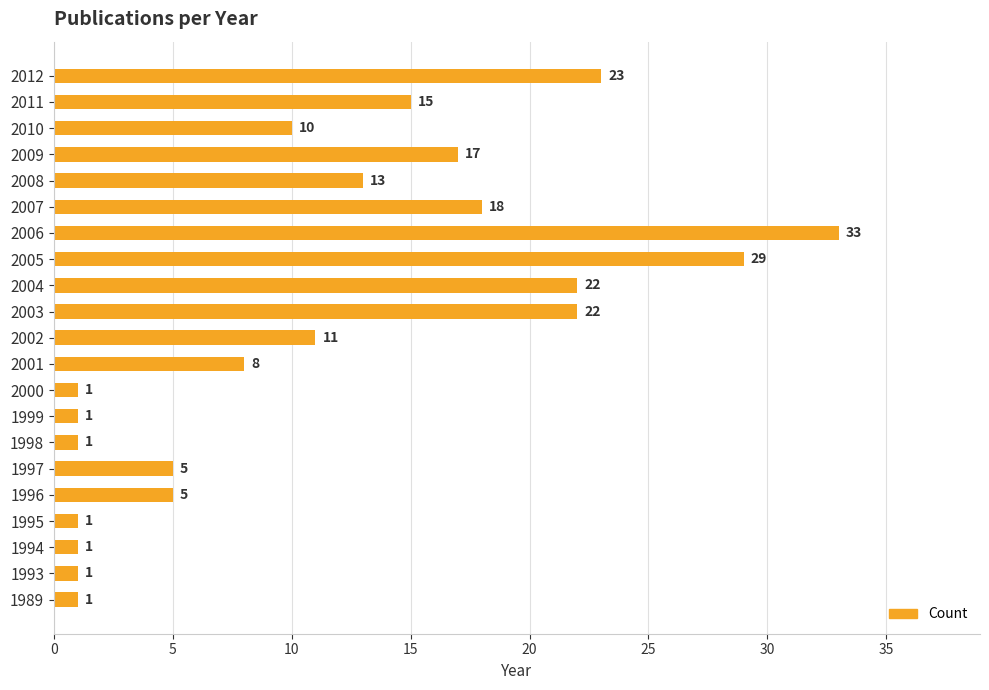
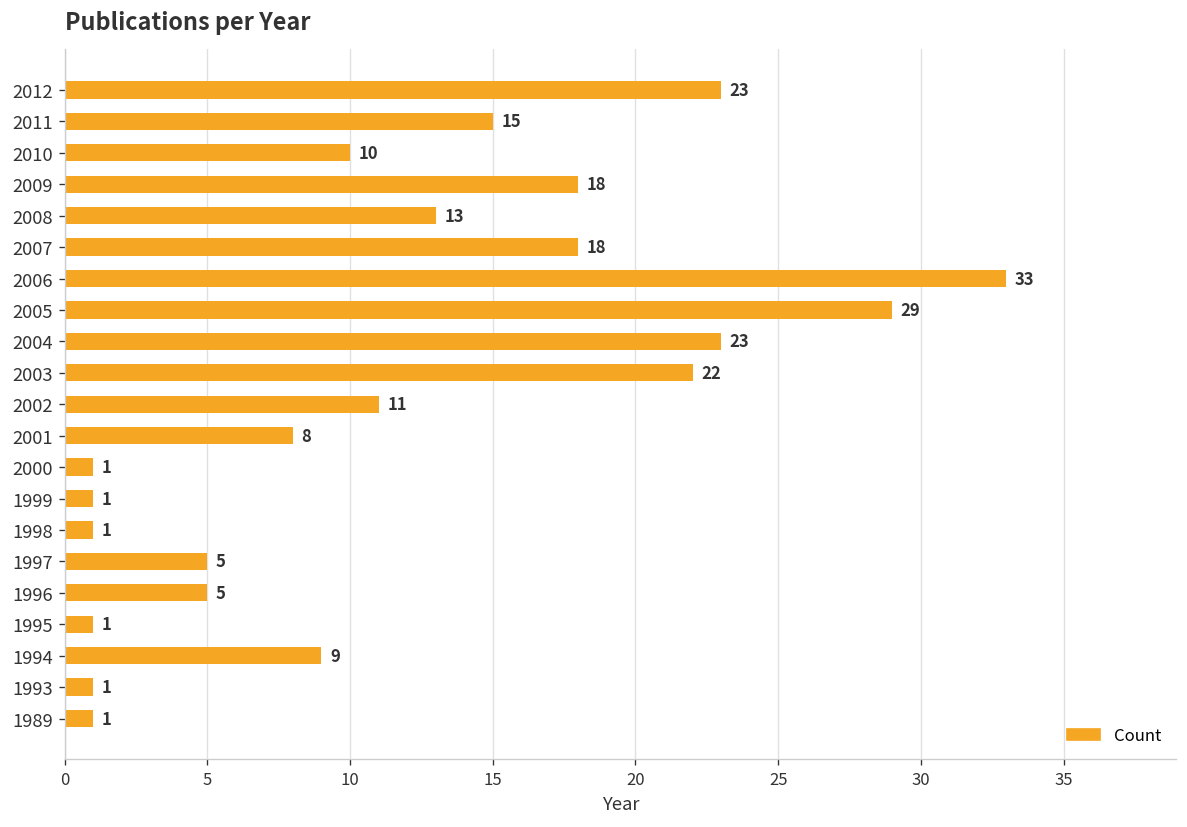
2009: 17 -> 18
2004: 22 -> 23
1994: 1 -> 9
